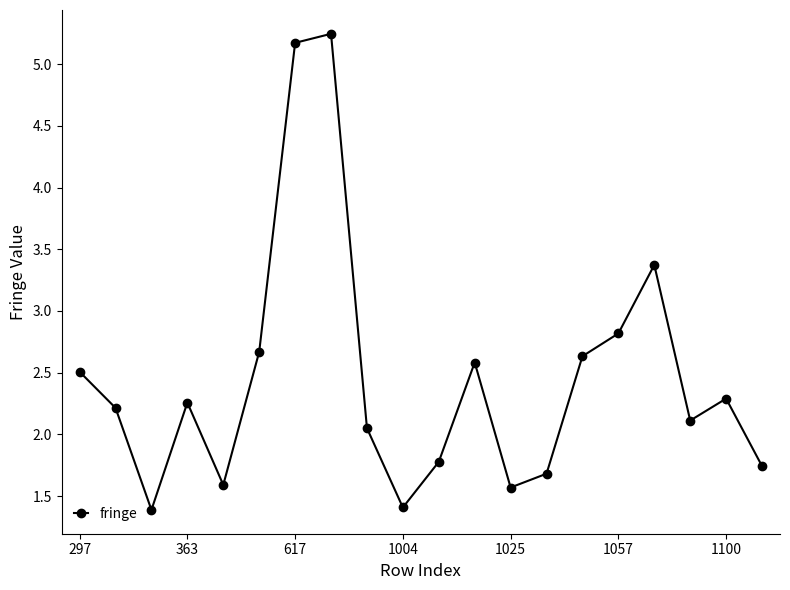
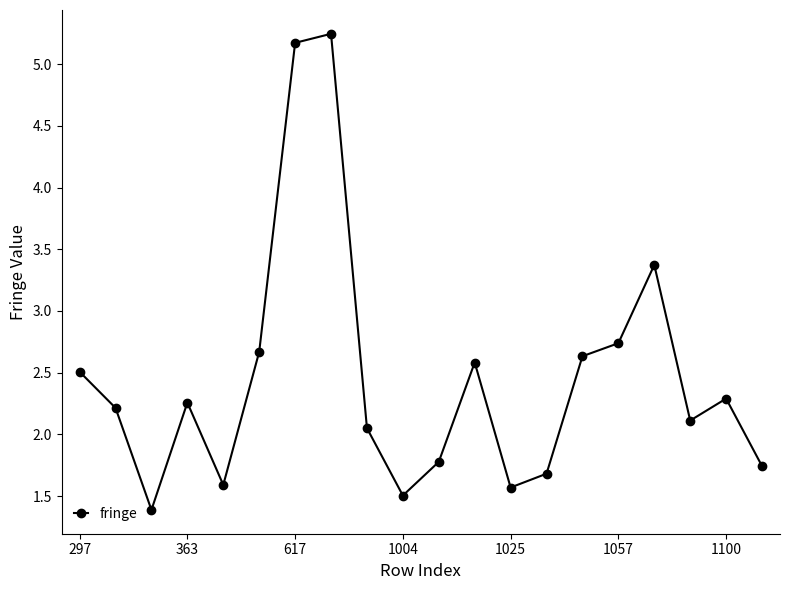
1004: 1.41 -> 1.50
1057: 2.82 -> 2.74
